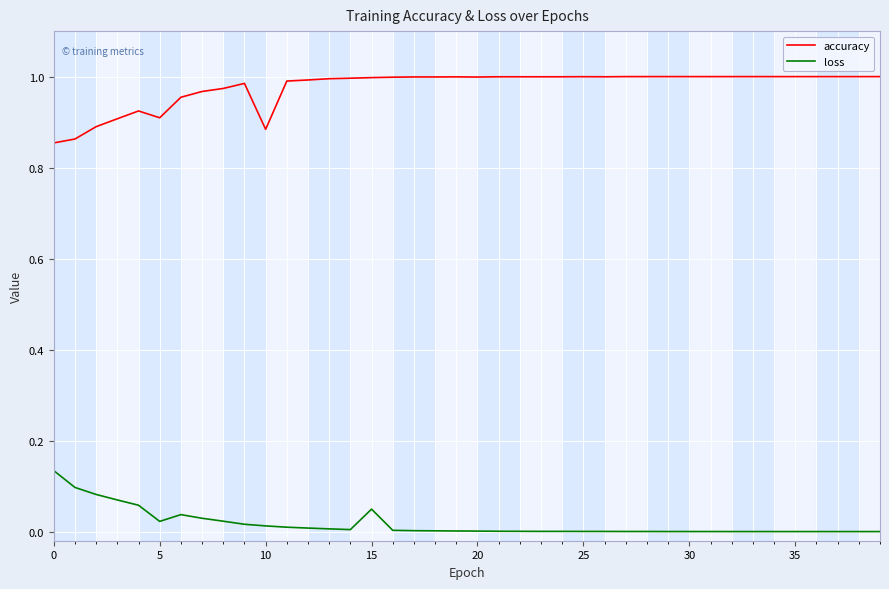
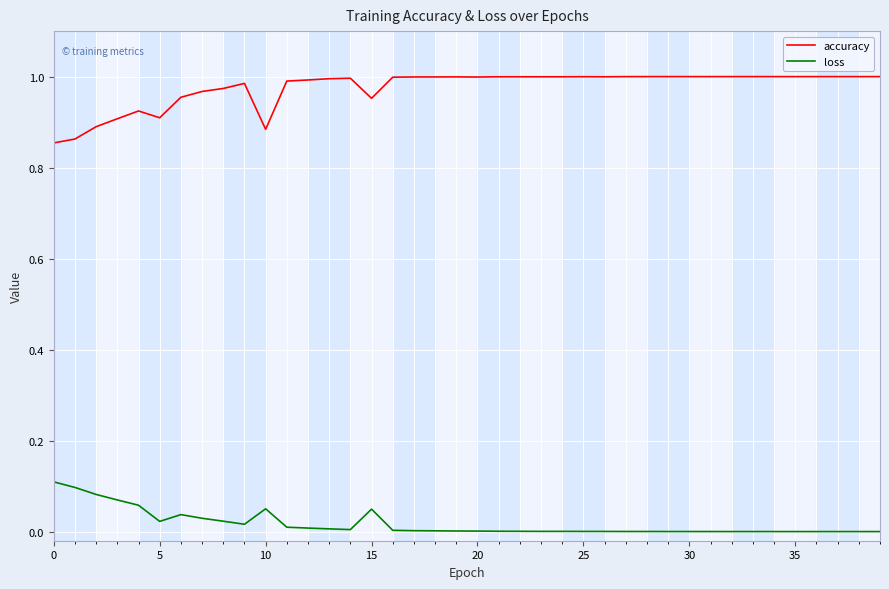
loss, 0: 0.13 -> 0.11
loss, 10: 0.01 -> 0.05
accuracy, 15: 1.00 -> 0.95
